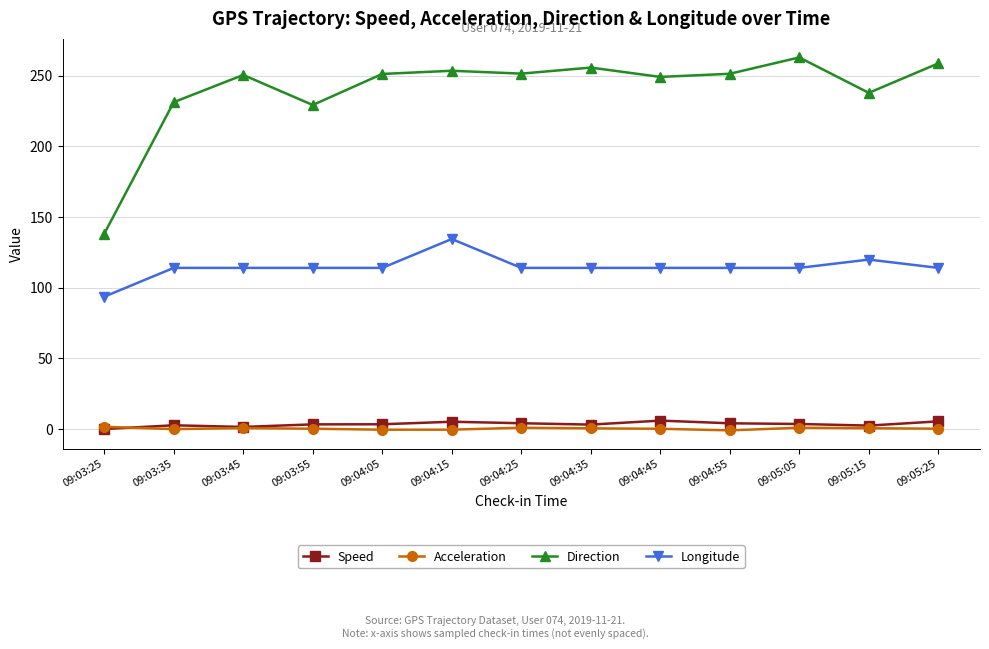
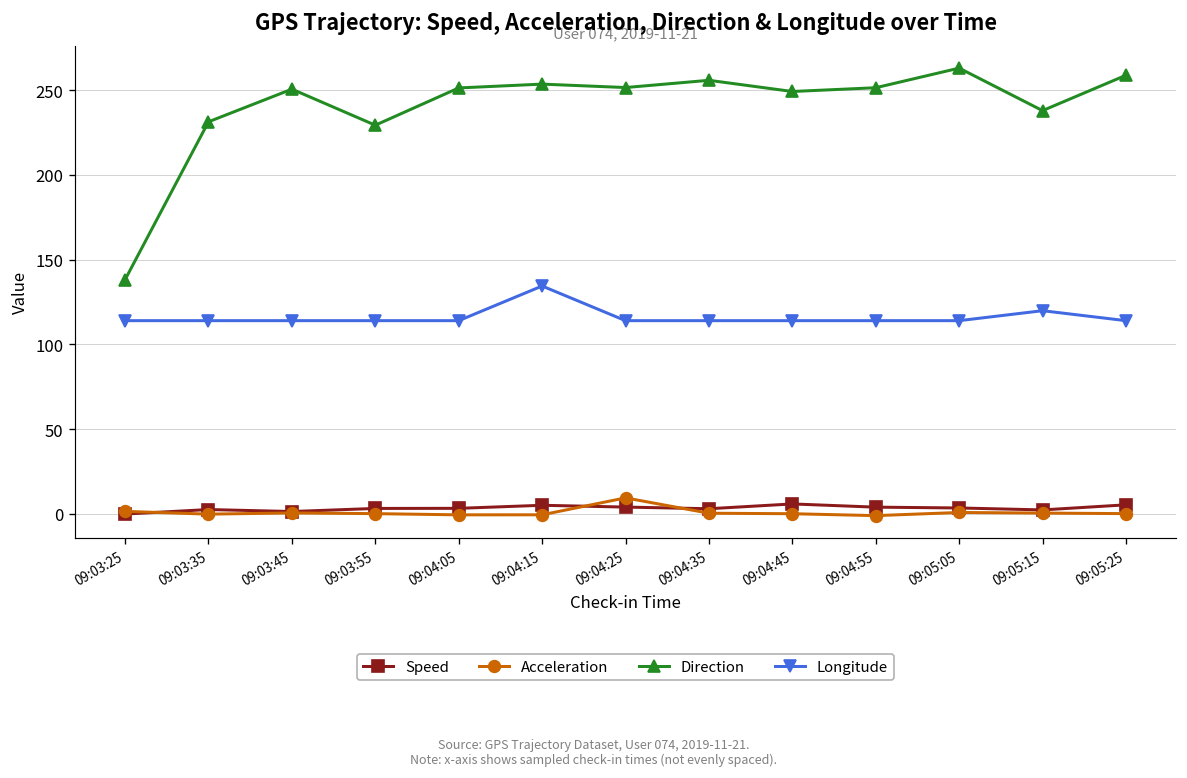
Longitude, 09:03:25: 94 -> 114
Acceleration, 09:04:25: 1 -> 10
